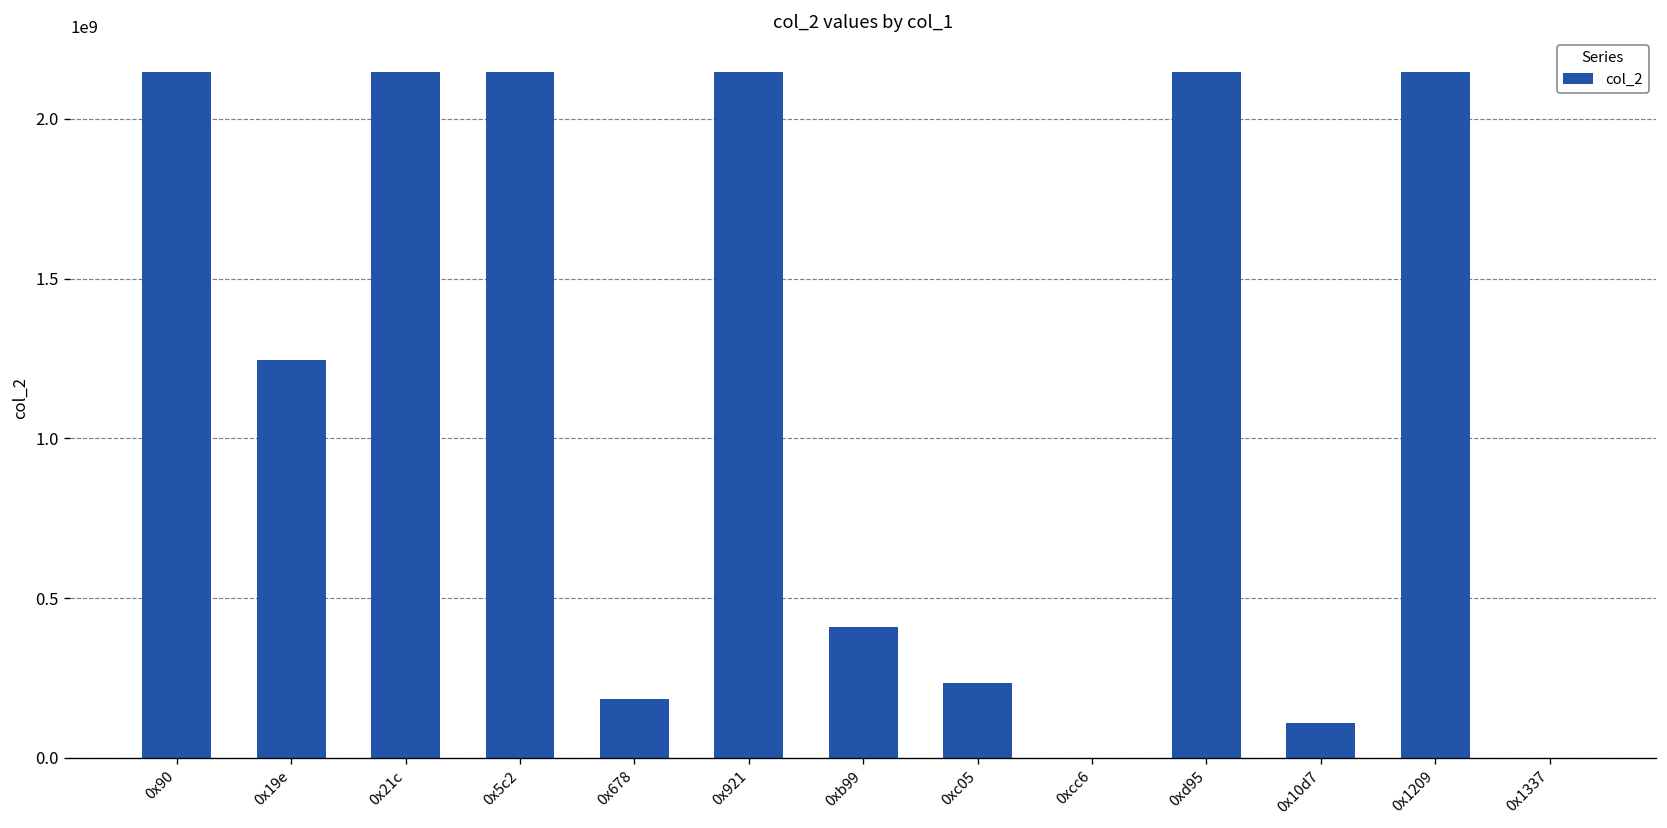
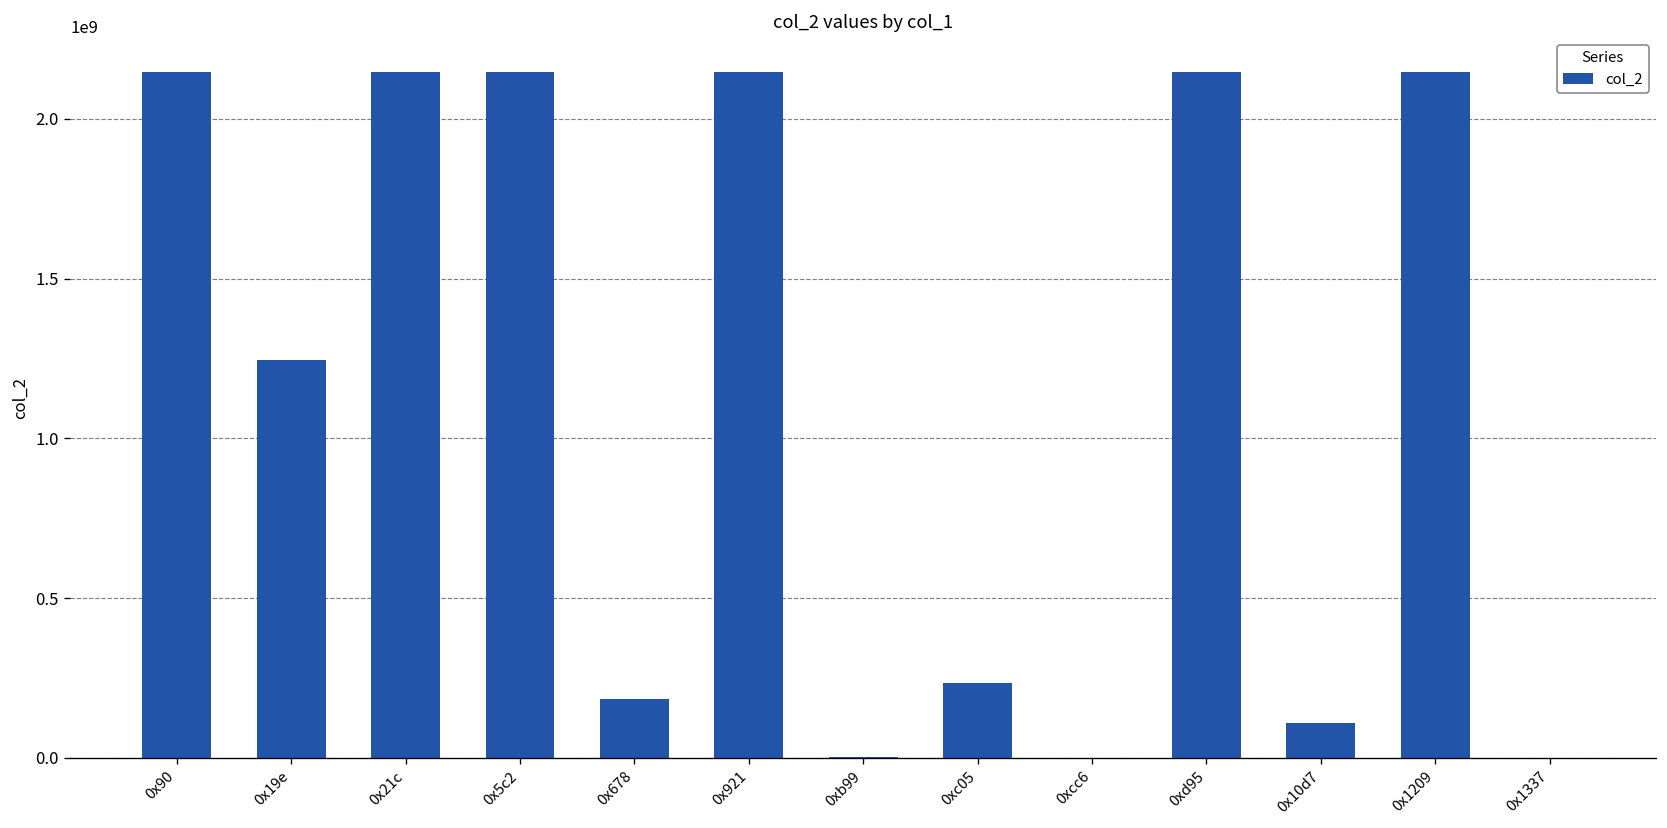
0xb99: 410000000 -> 0
